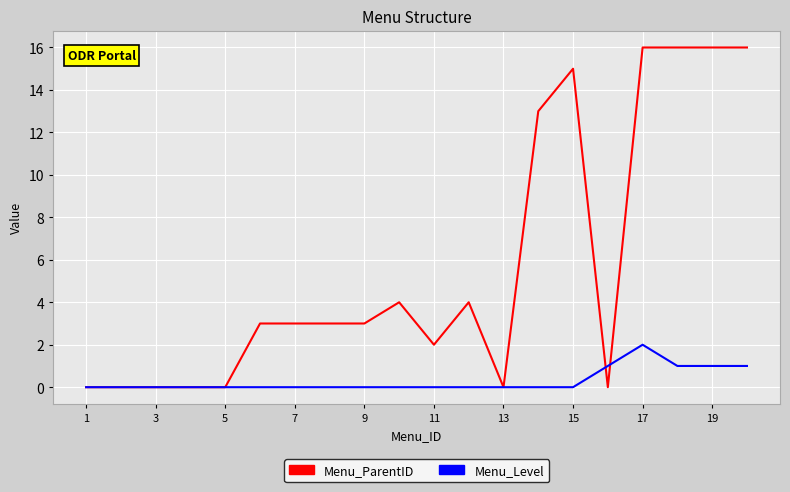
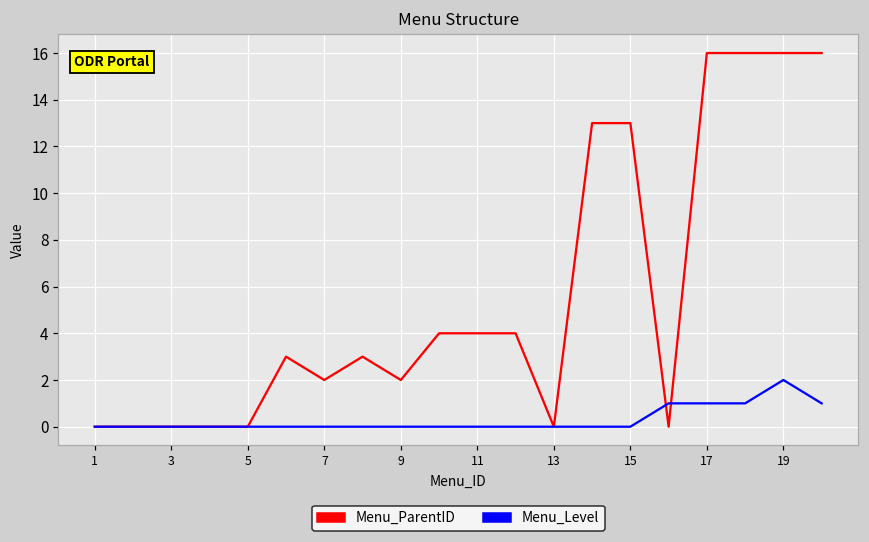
Menu_ParentID, 7: 3 -> 2
Menu_ParentID, 9: 3 -> 2
Menu_ParentID, 11: 2 -> 4
Menu_ParentID, 15: 15 -> 13
Menu_Level, 17: 2 -> 1
Menu_Level, 19: 1 -> 2
